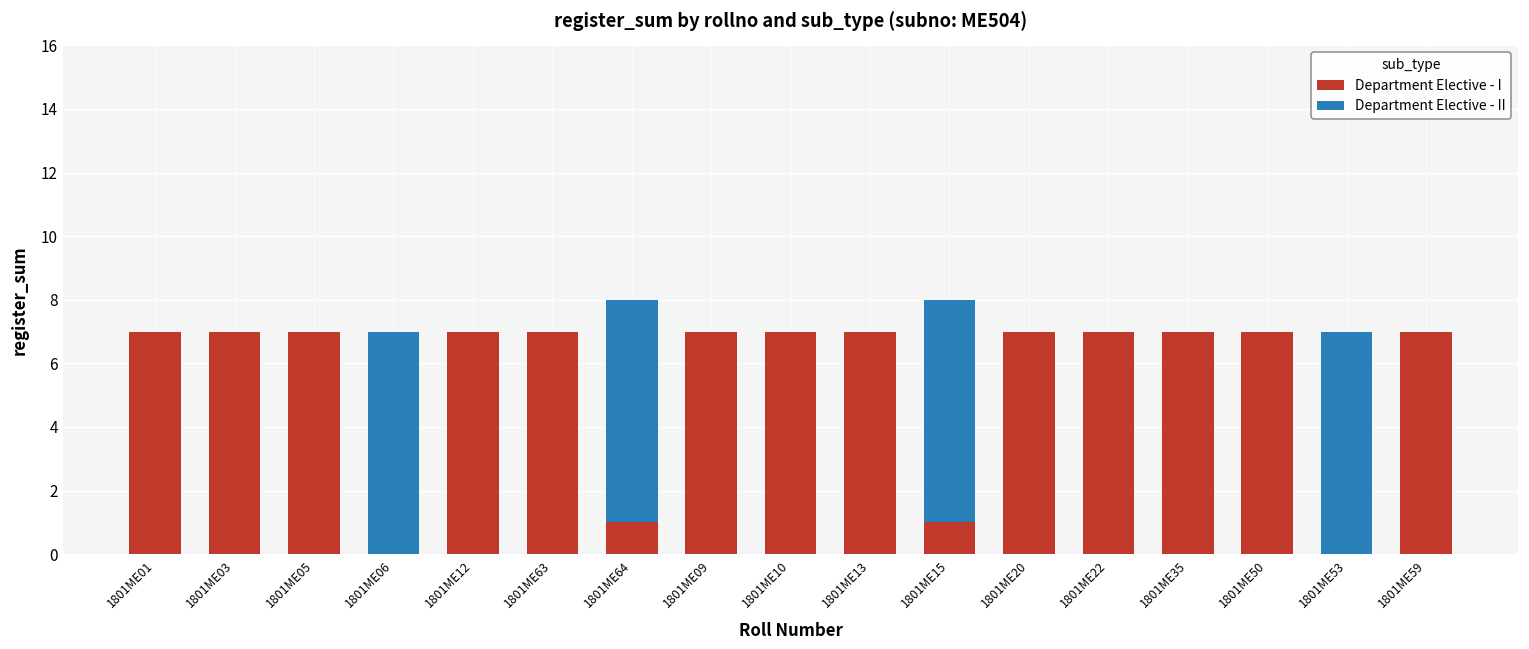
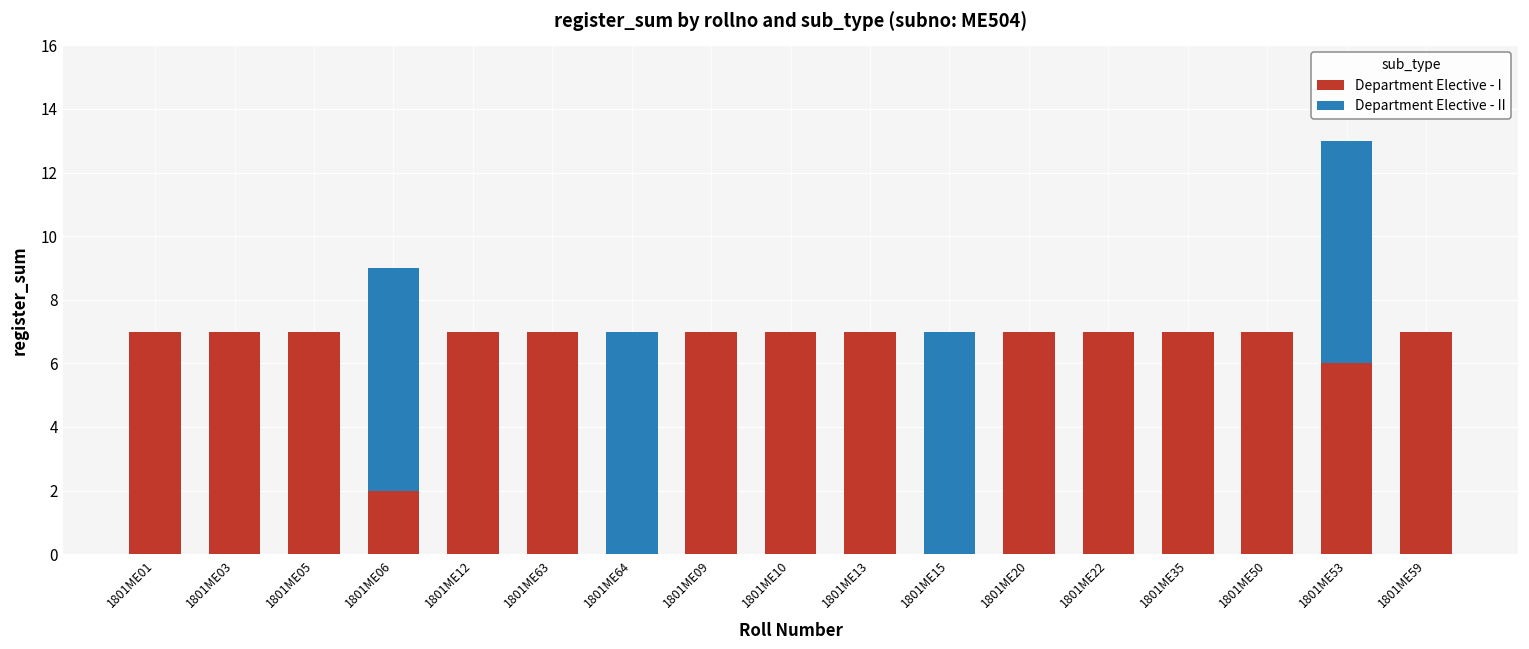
Department Elective - I, 1801ME06: 0 -> 2
Department Elective - I, 1801ME64: 1 -> 0
Department Elective - I, 1801ME15: 1 -> 0
Department Elective - I, 1801ME53: 0 -> 6
